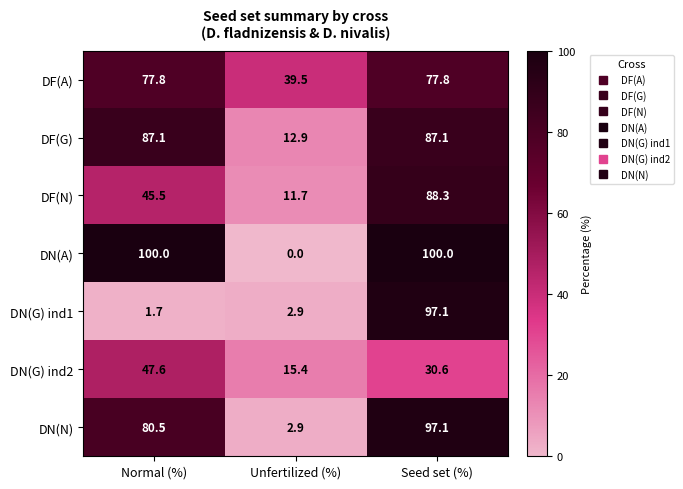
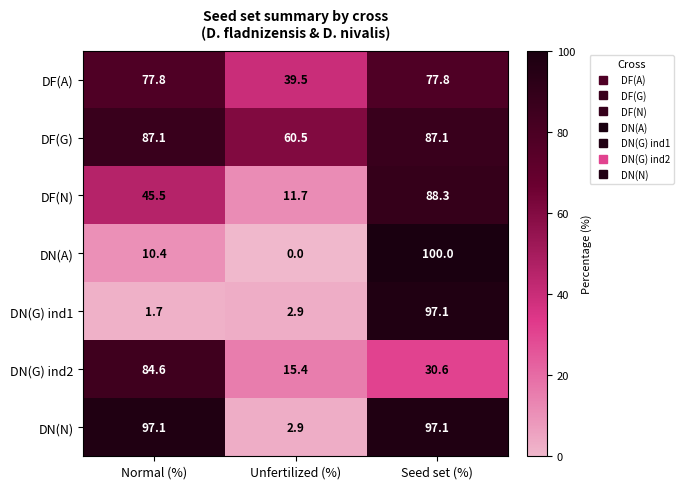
DF(G), Unfertilized (%): 12.9 -> 60.5
DN(A), Normal (%): 100.0 -> 10.4
DN(G) ind2, Normal (%): 47.6 -> 84.6
DN(N), Normal (%): 80.5 -> 97.1
